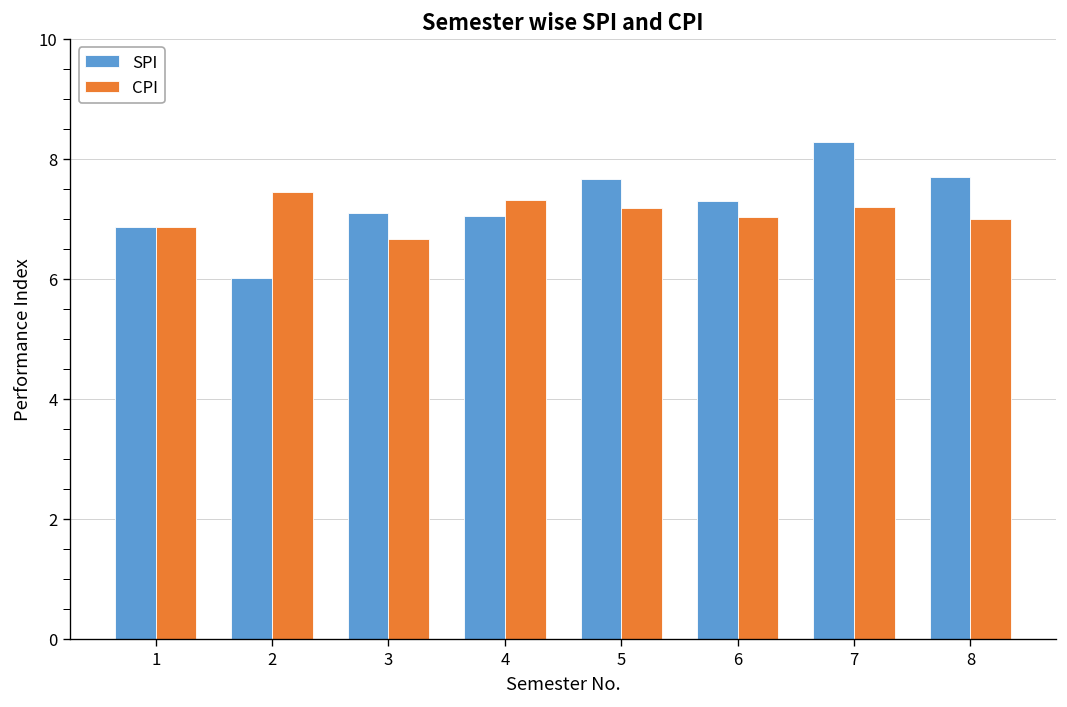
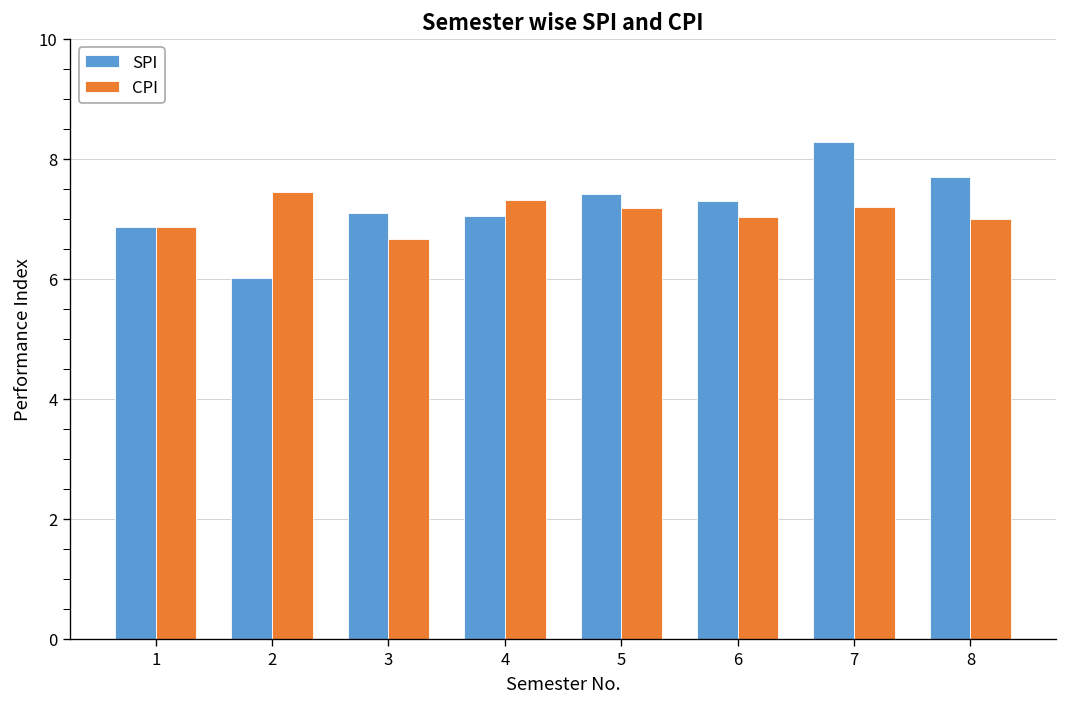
SPI, 5: 7.7 -> 7.4
